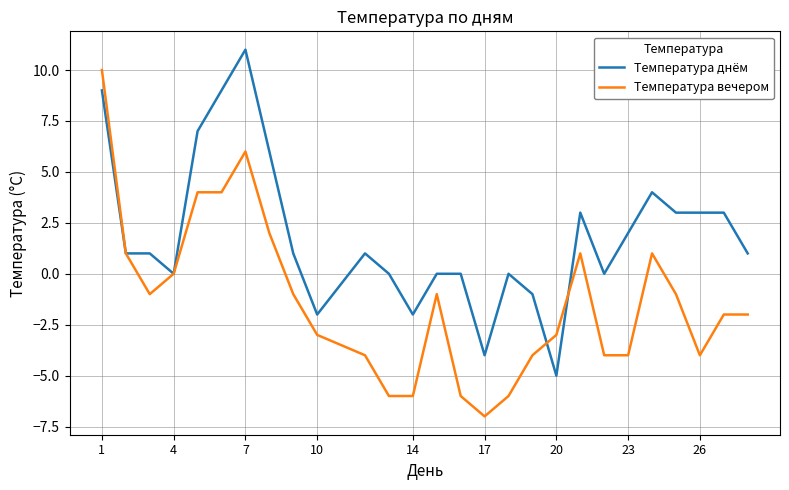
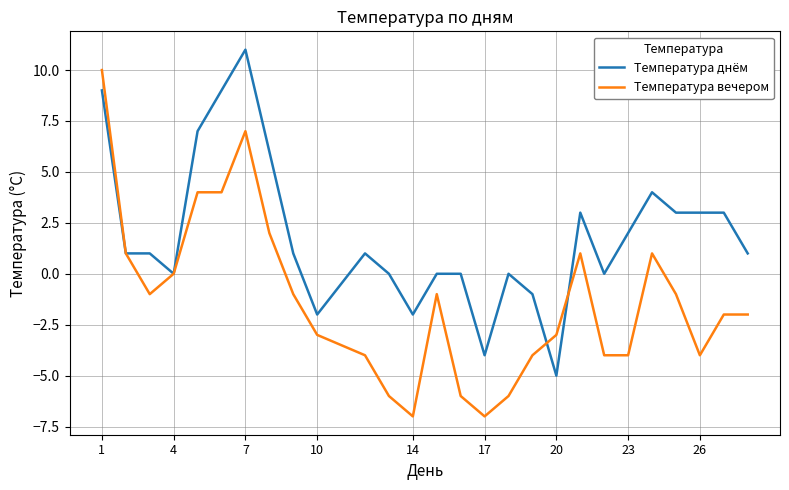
Температура вечером, 7: 6 -> 7
Температура вечером, 14: -6 -> -7
